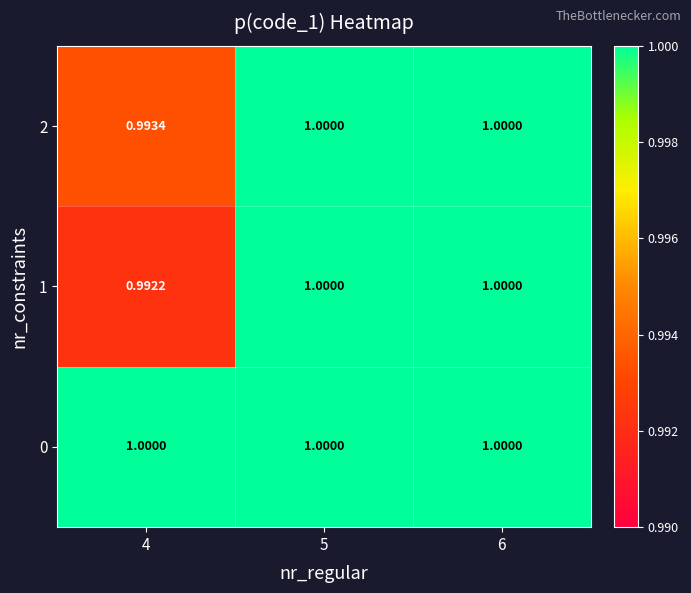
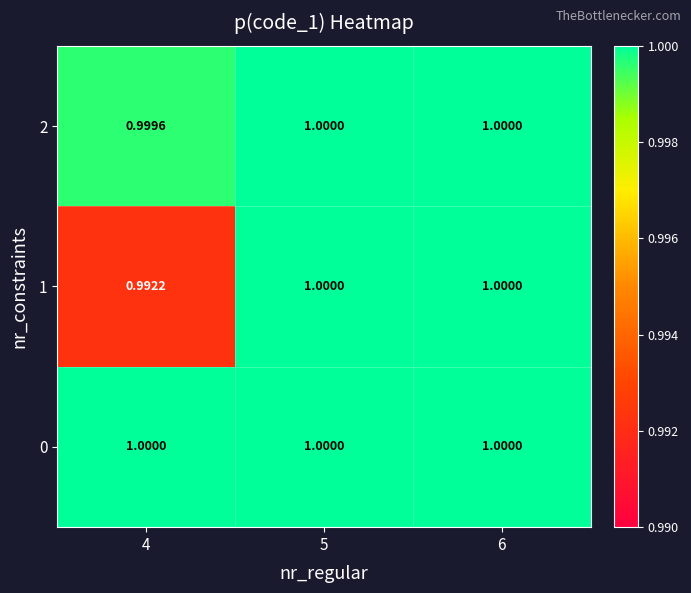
2, 4: 0.9934 -> 0.9996
